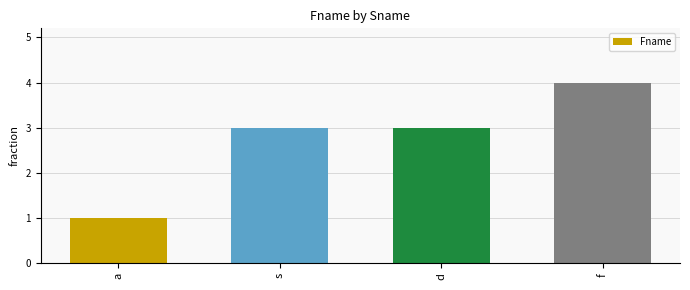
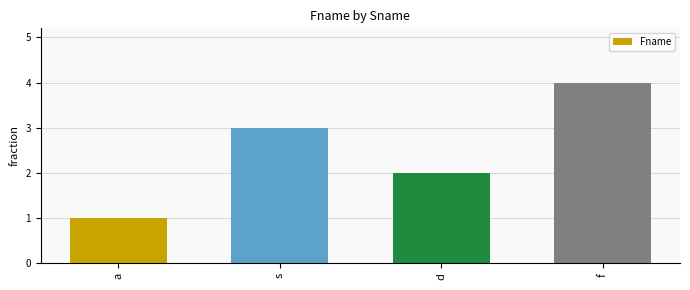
d: 3 -> 2
